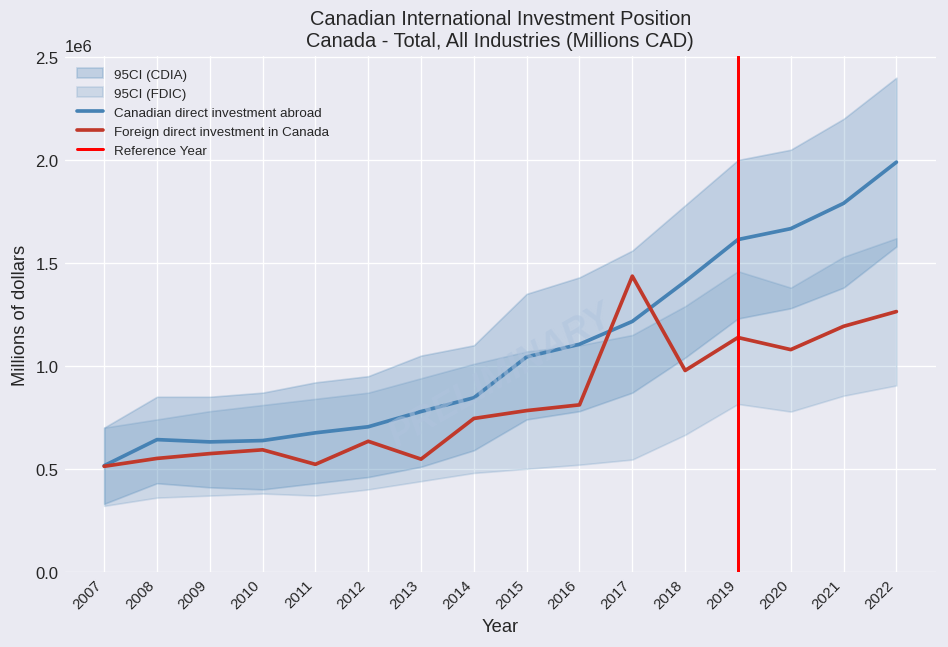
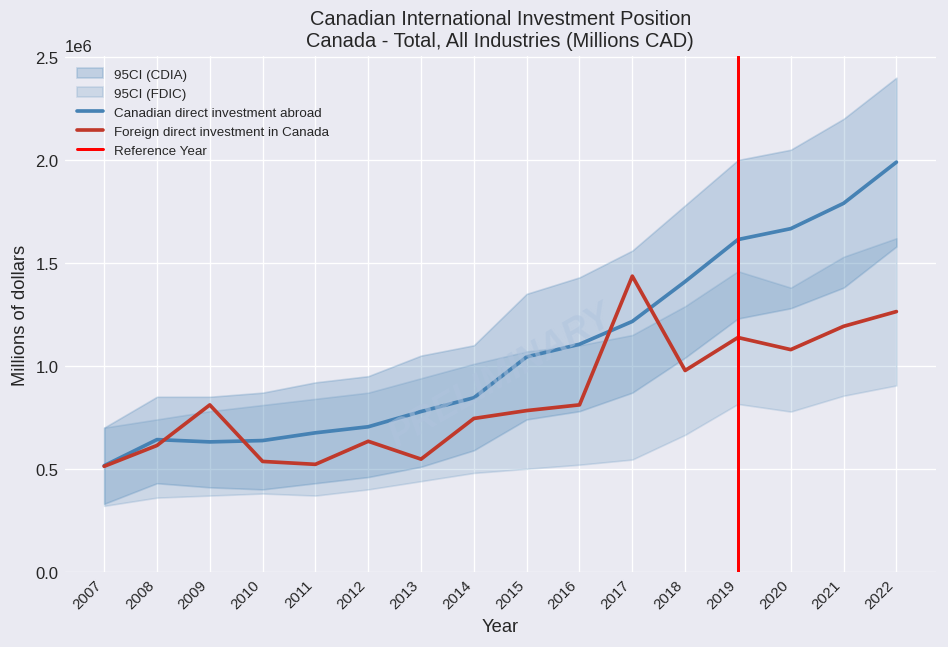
Foreign direct investment in Canada, 2008: 550000 -> 610000
Foreign direct investment in Canada, 2009: 570000 -> 810000
Foreign direct investment in Canada, 2010: 590000 -> 540000
